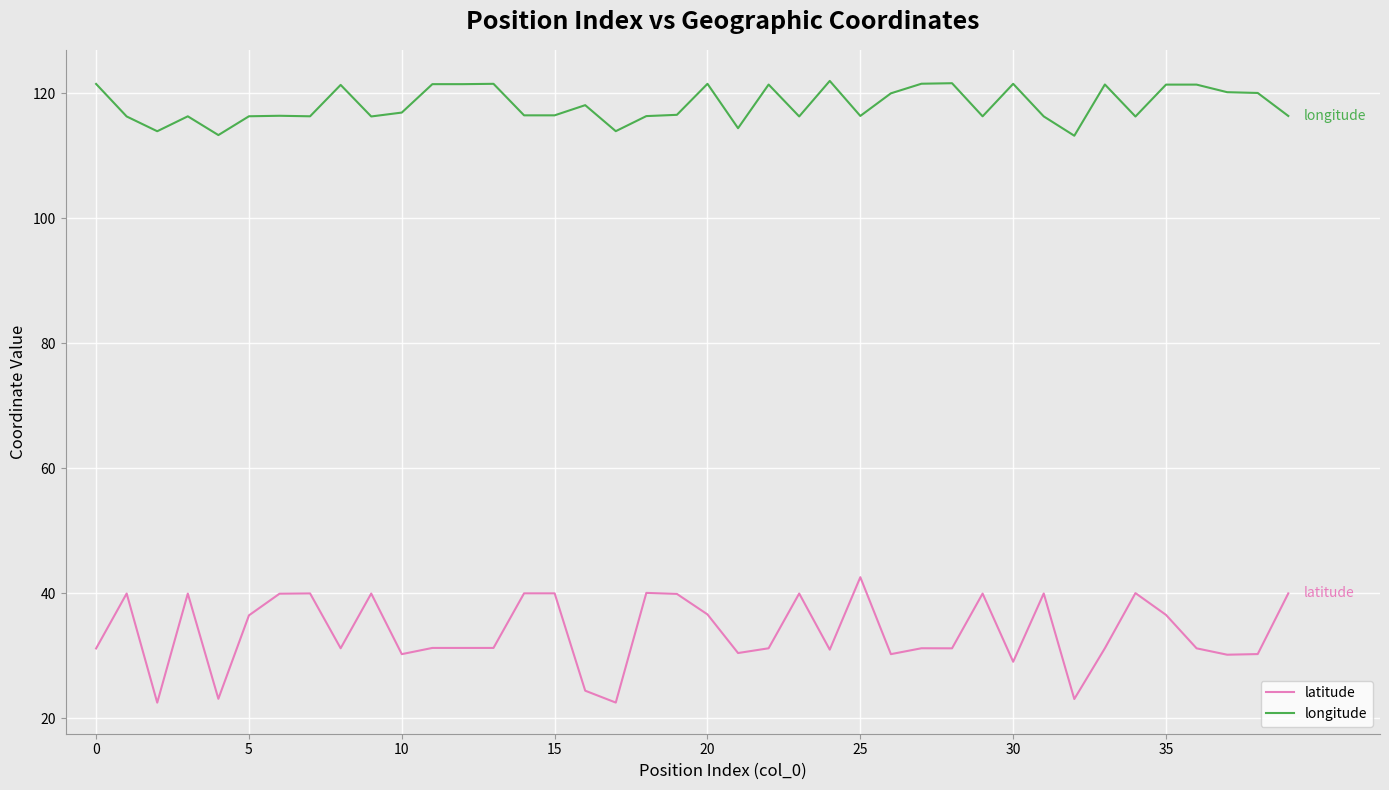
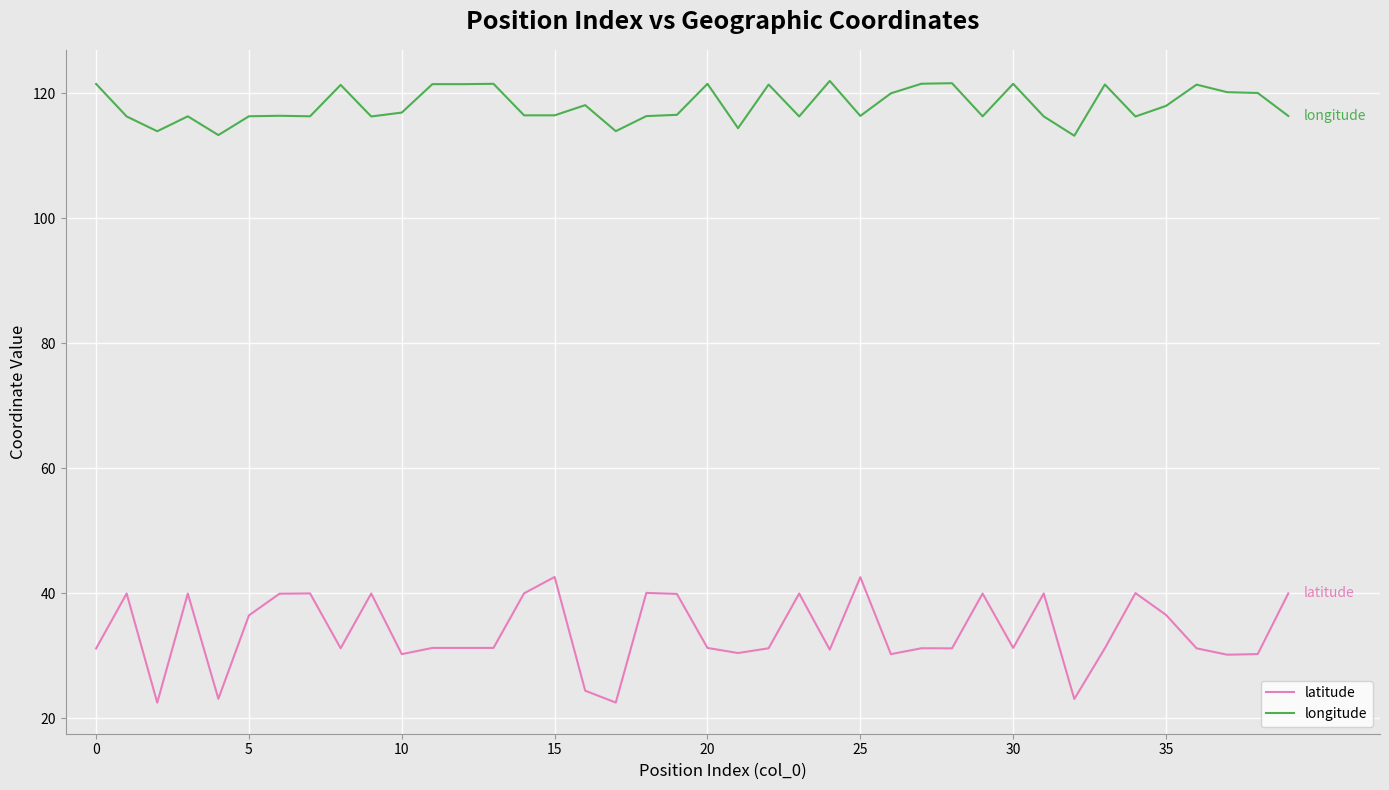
latitude, 15: 40 -> 43
latitude, 20: 37 -> 31
latitude, 30: 29 -> 31
longitude, 35: 121 -> 118
